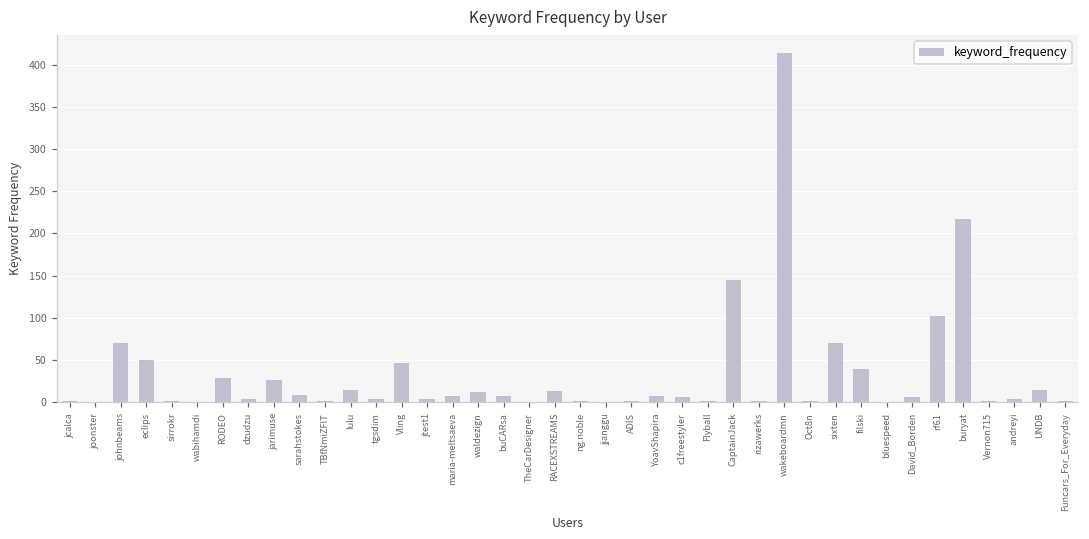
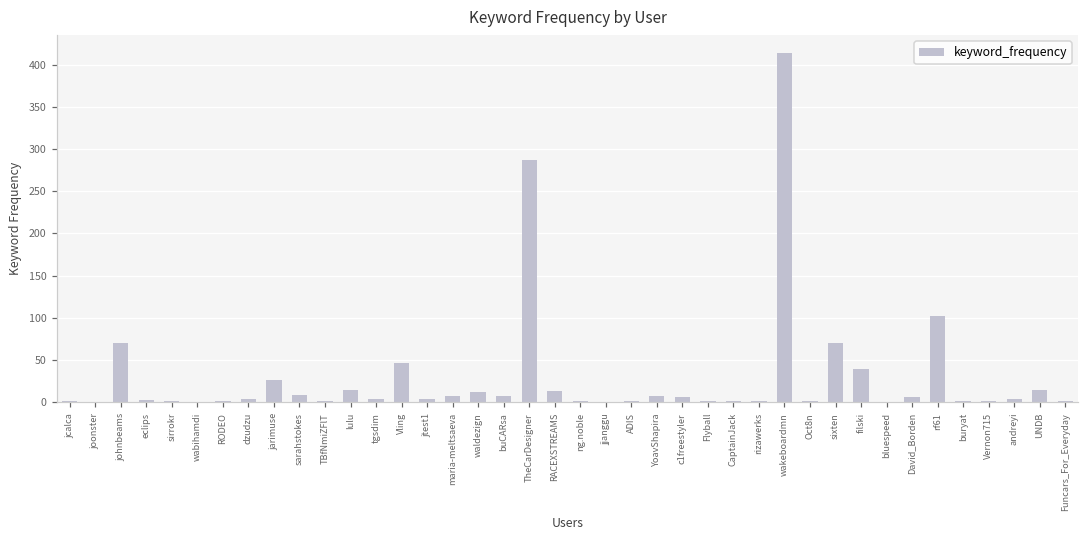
eclips: 50 -> 0
RODEO: 30 -> 0
TheCarDesigner: 0 -> 290
CaptainJack: 150 -> 0
buryat: 220 -> 0
